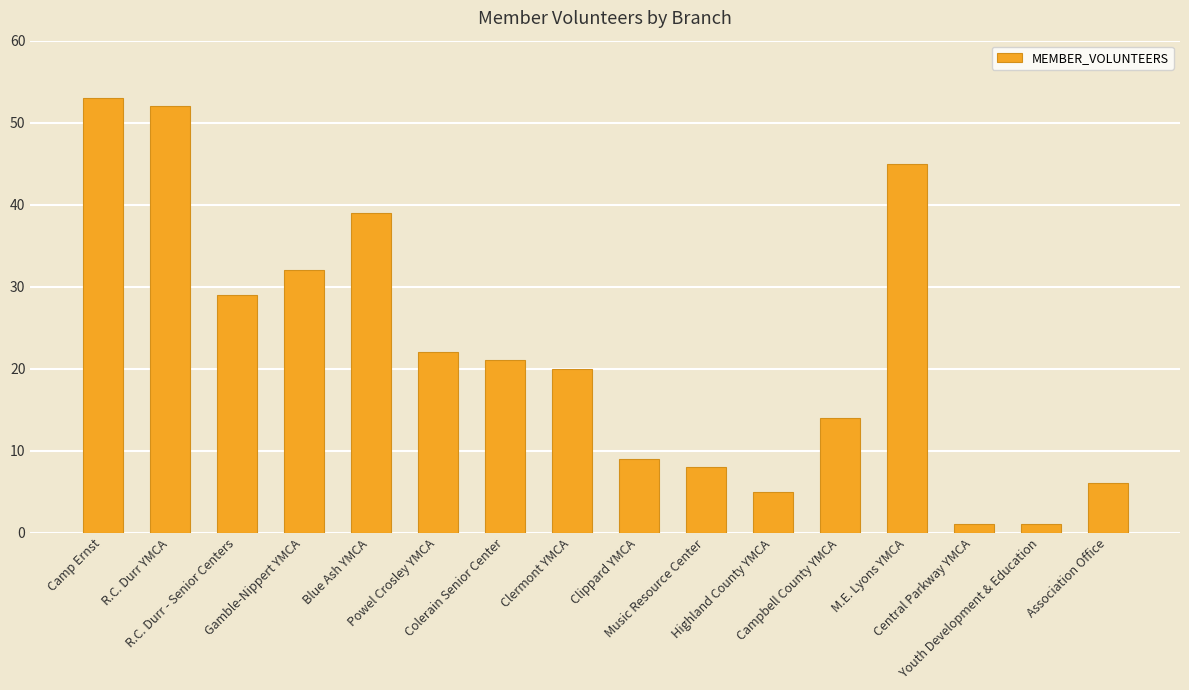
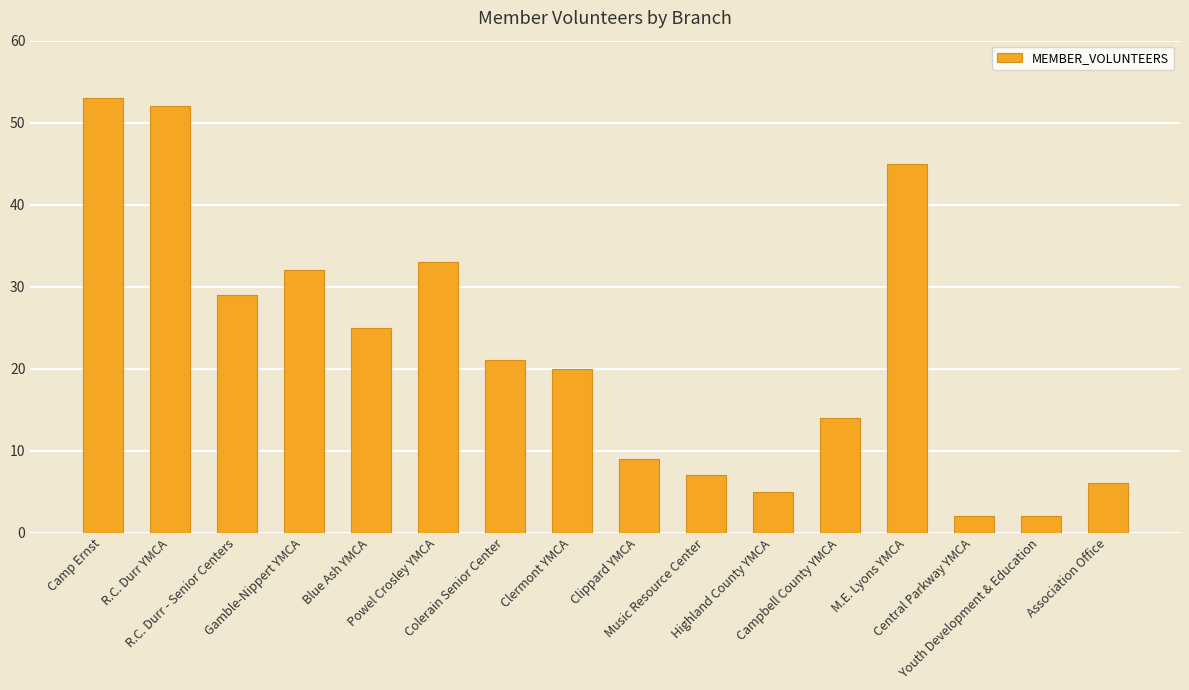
Blue Ash YMCA: 39 -> 25
Powel Crosley YMCA: 22 -> 33
Music Resource Center: 8 -> 7
Central Parkway YMCA: 1 -> 2
Youth Development & Education: 1 -> 2
